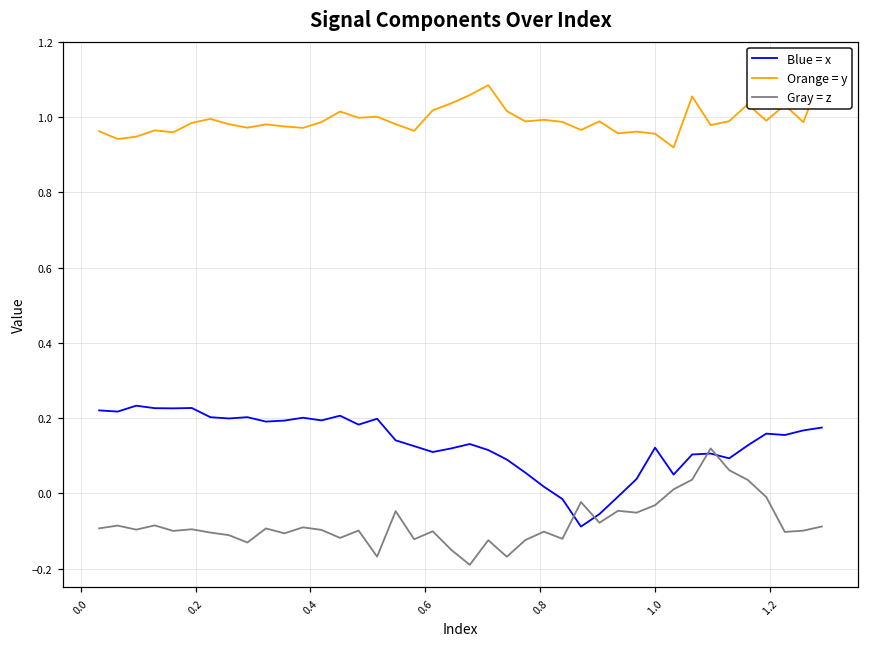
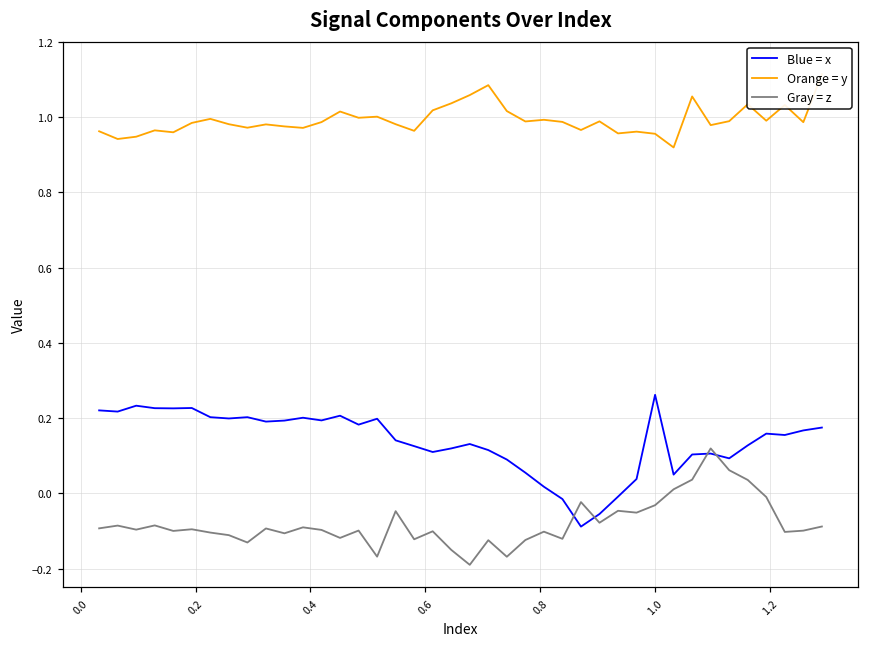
Blue = x, 1.0: 0.12 -> 0.26
